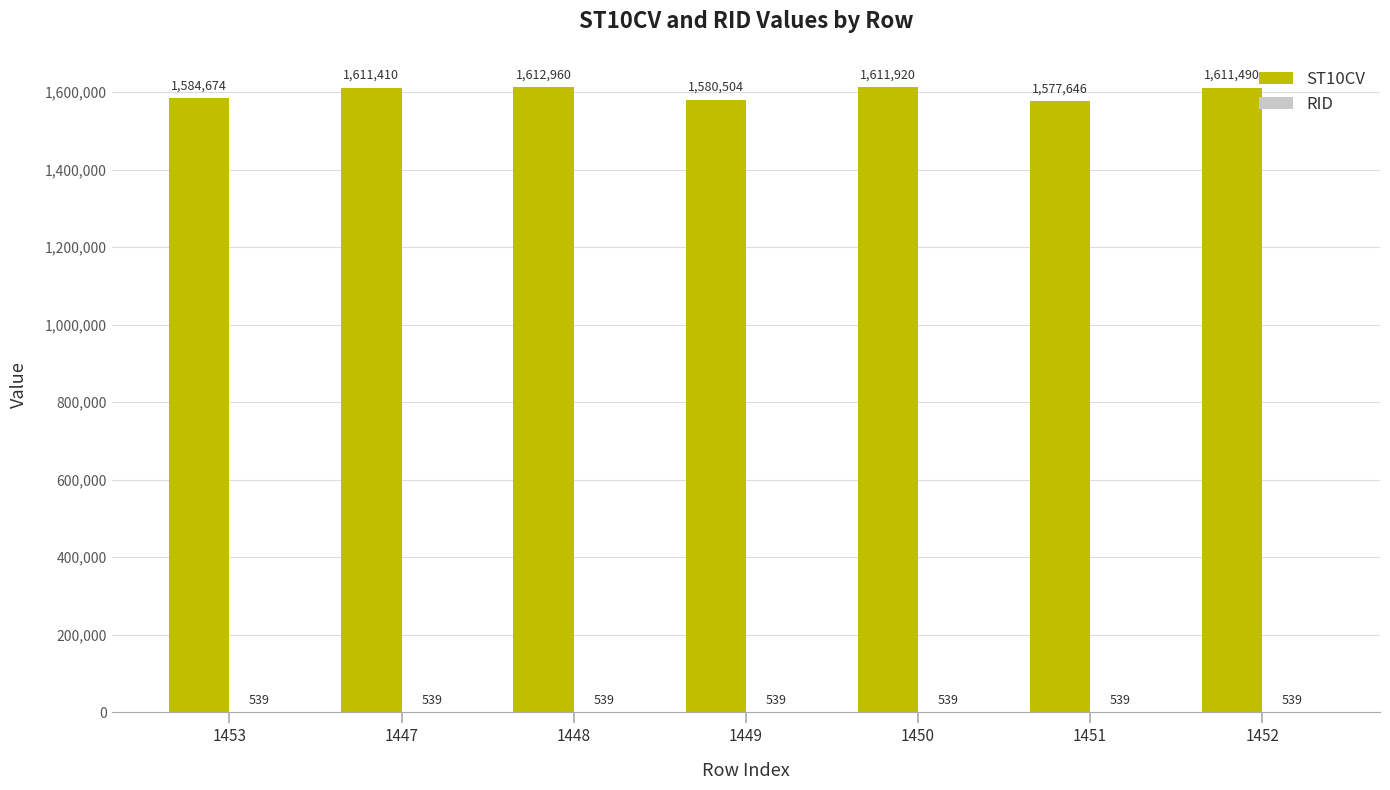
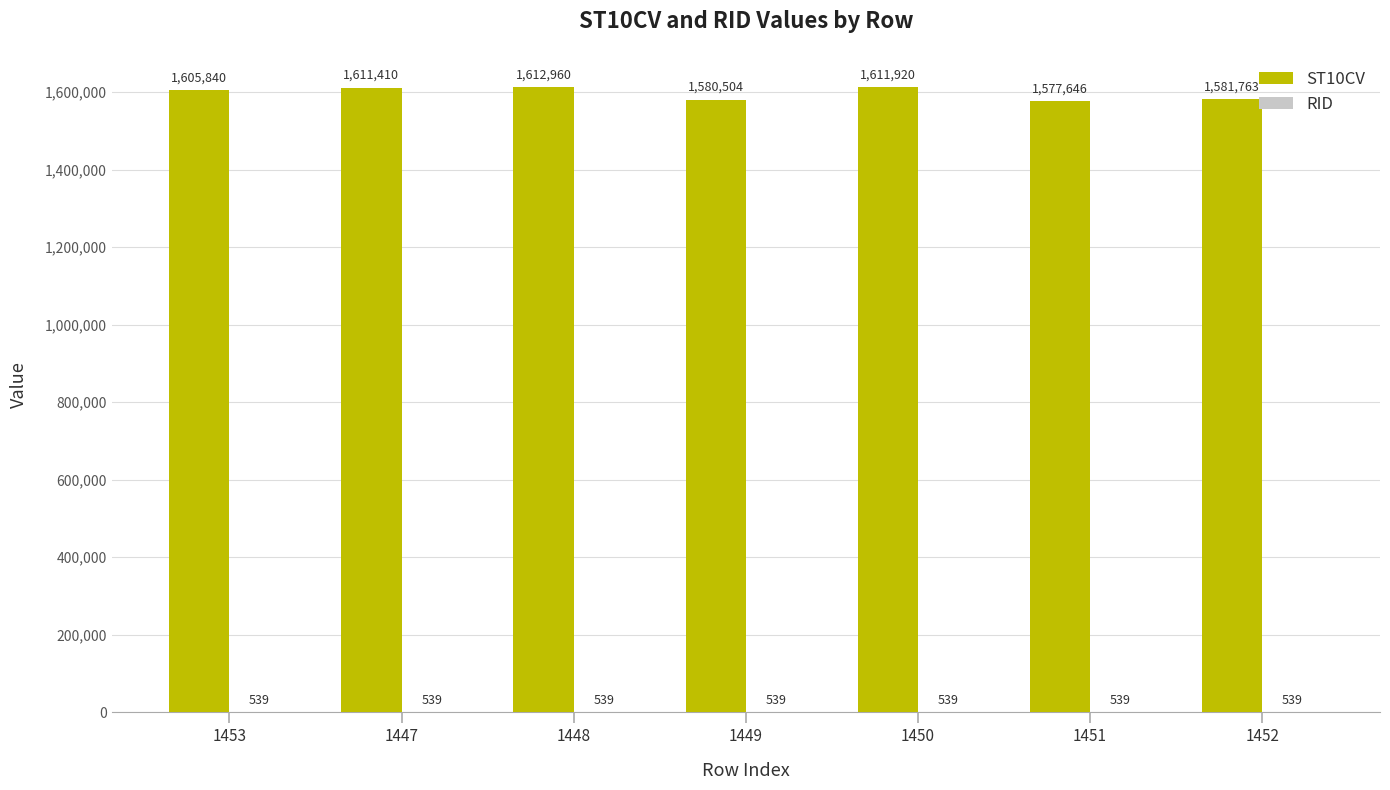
ST10CV, 1453: 1,584,674 -> 1,605,840
ST10CV, 1452: 1,611,490 -> 1,581,763
